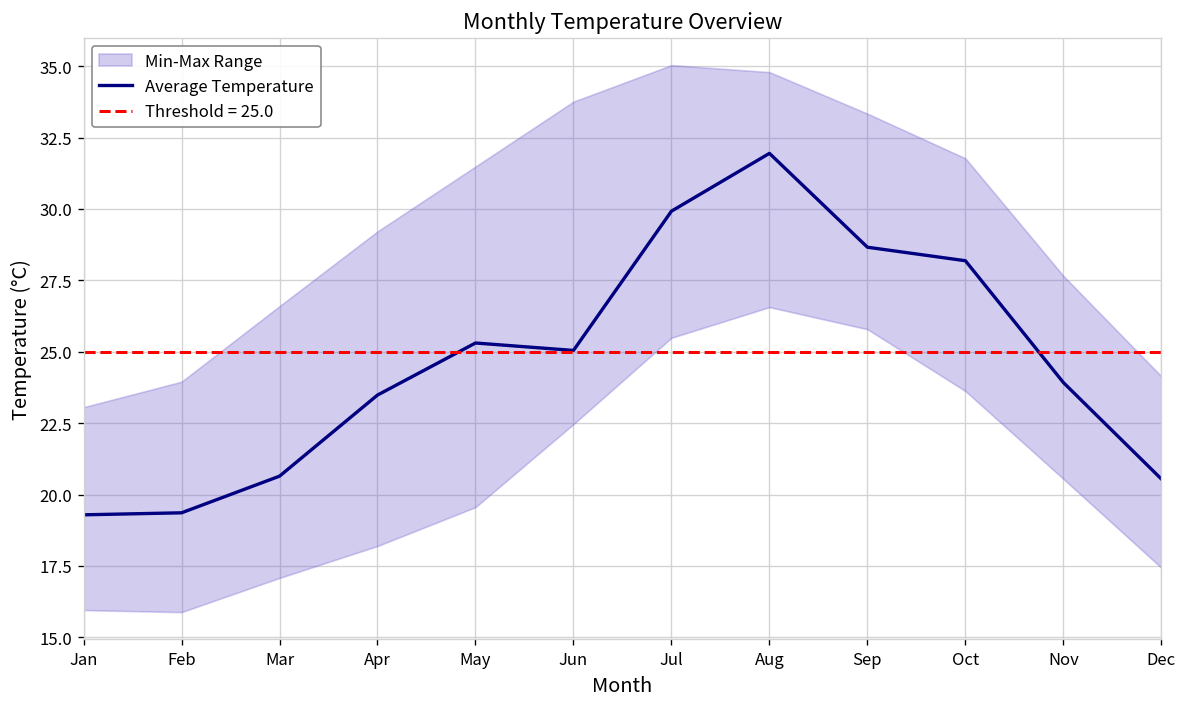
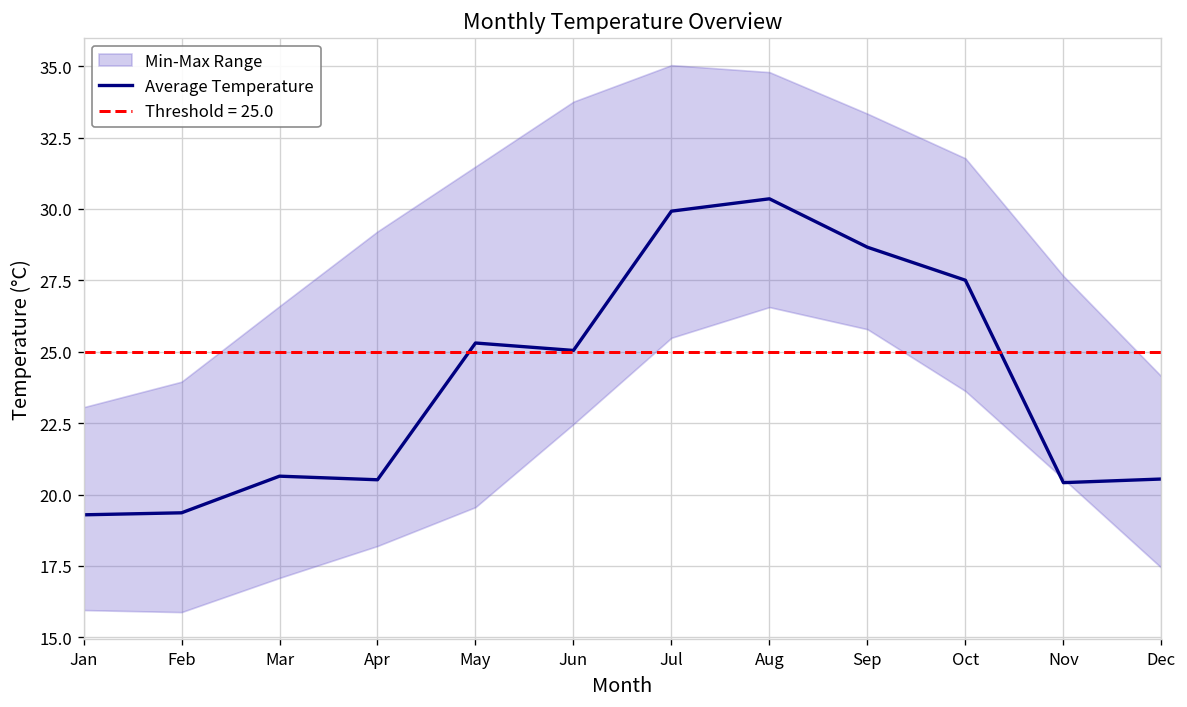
Average Temperature, Apr: 23.5 -> 20.5
Average Temperature, Aug: 31.9 -> 30.4
Average Temperature, Oct: 28.2 -> 27.5
Average Temperature, Nov: 23.9 -> 20.4
